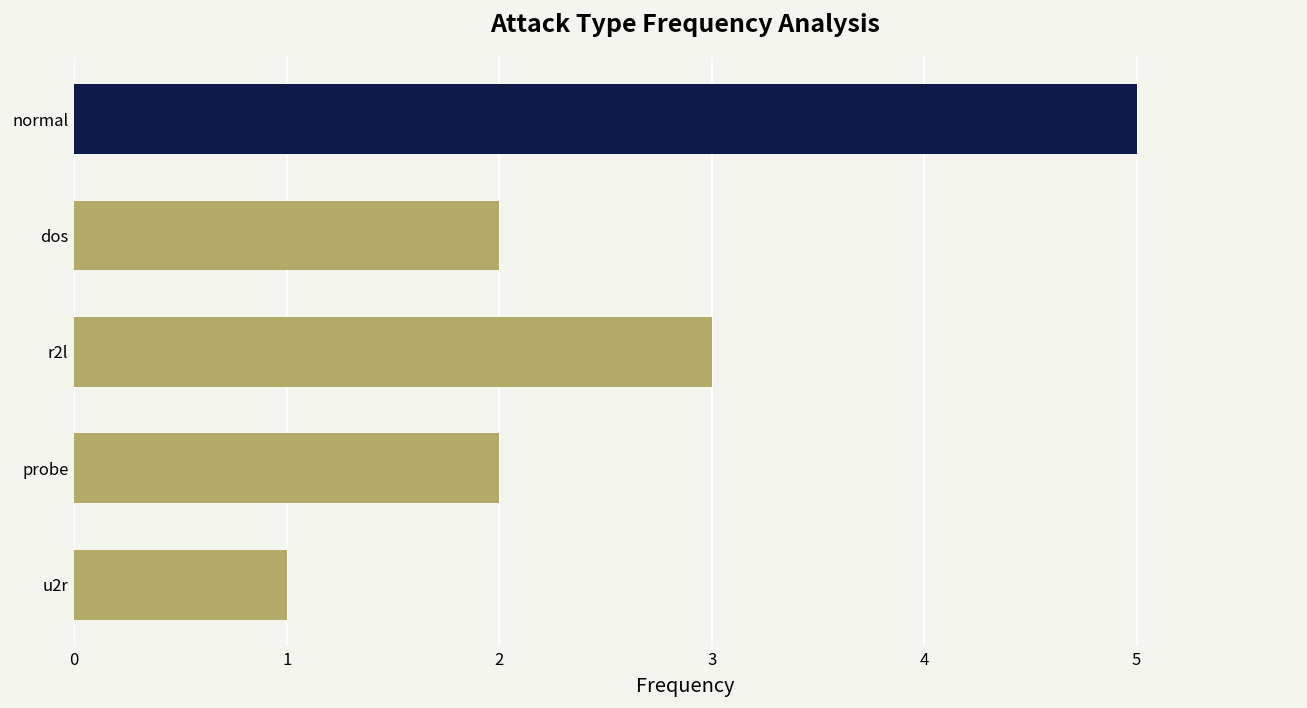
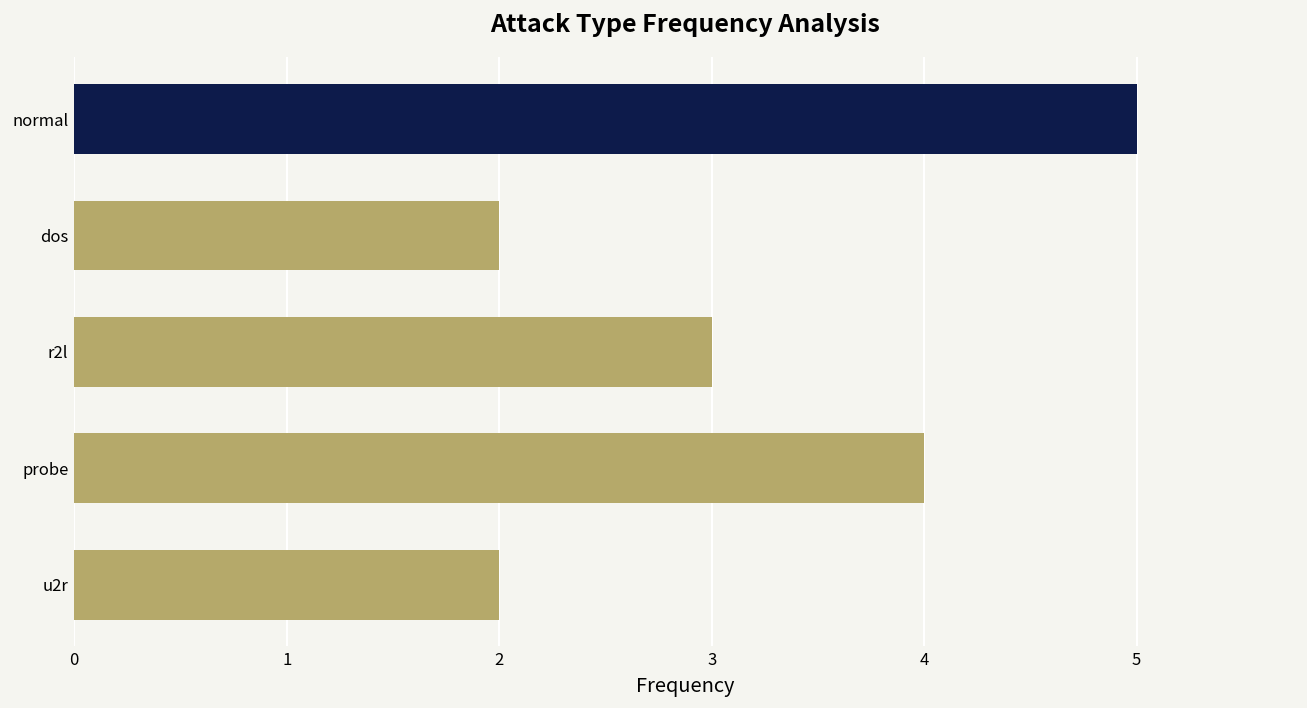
probe: 2 -> 4
u2r: 1 -> 2
